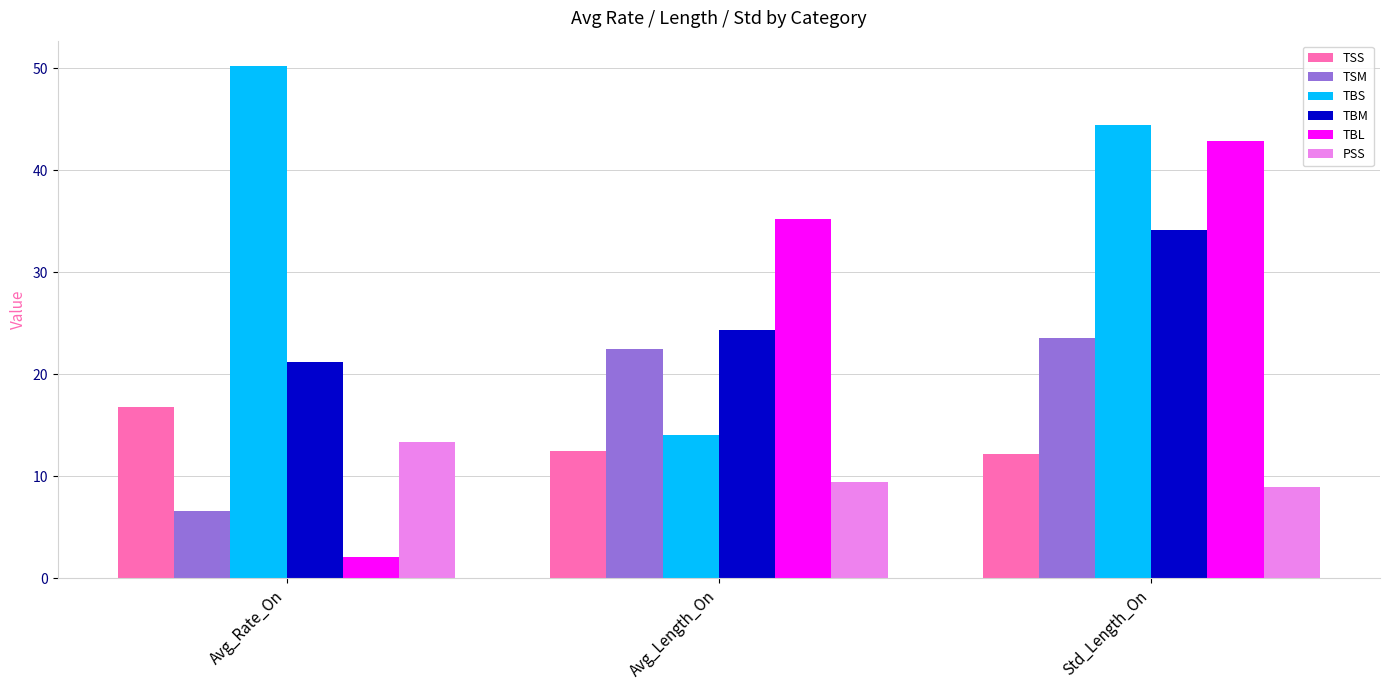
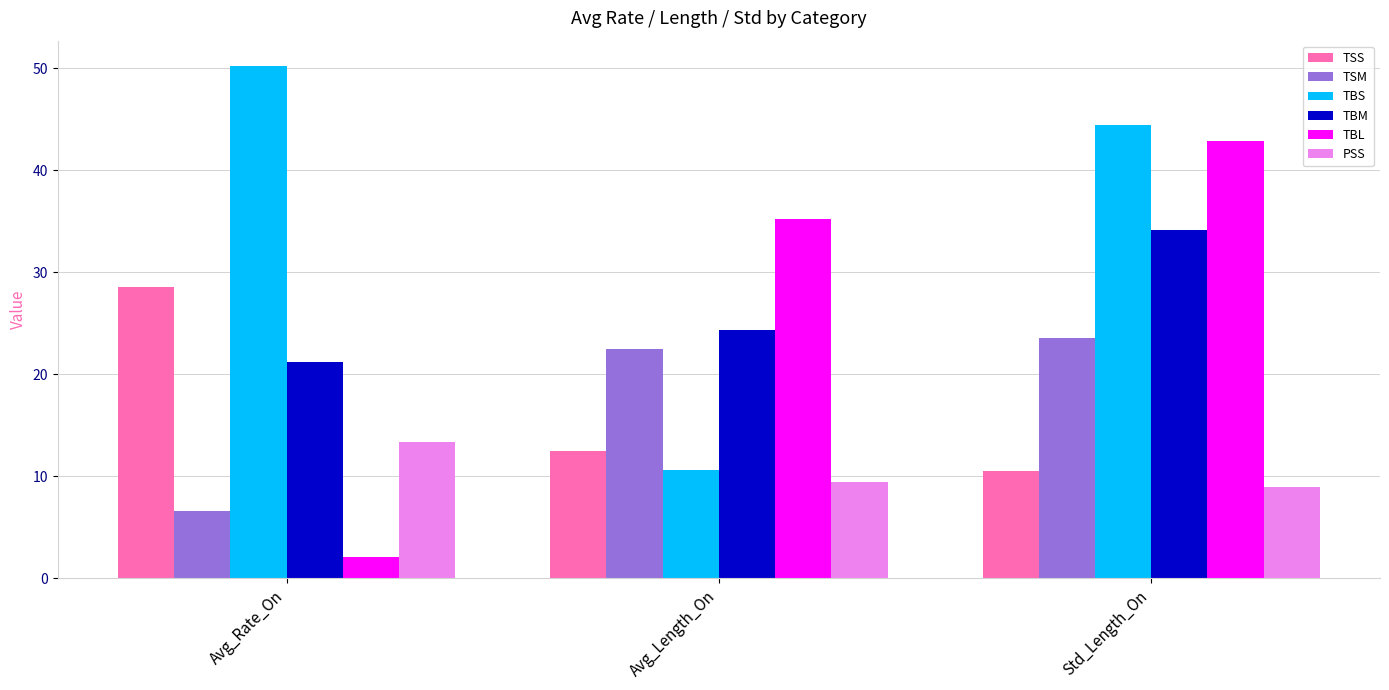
TSS, Avg_Rate_On: 16.8 -> 28.6
TBS, Avg_Length_On: 14.1 -> 10.6
TSS, Std_Length_On: 12.2 -> 10.6
